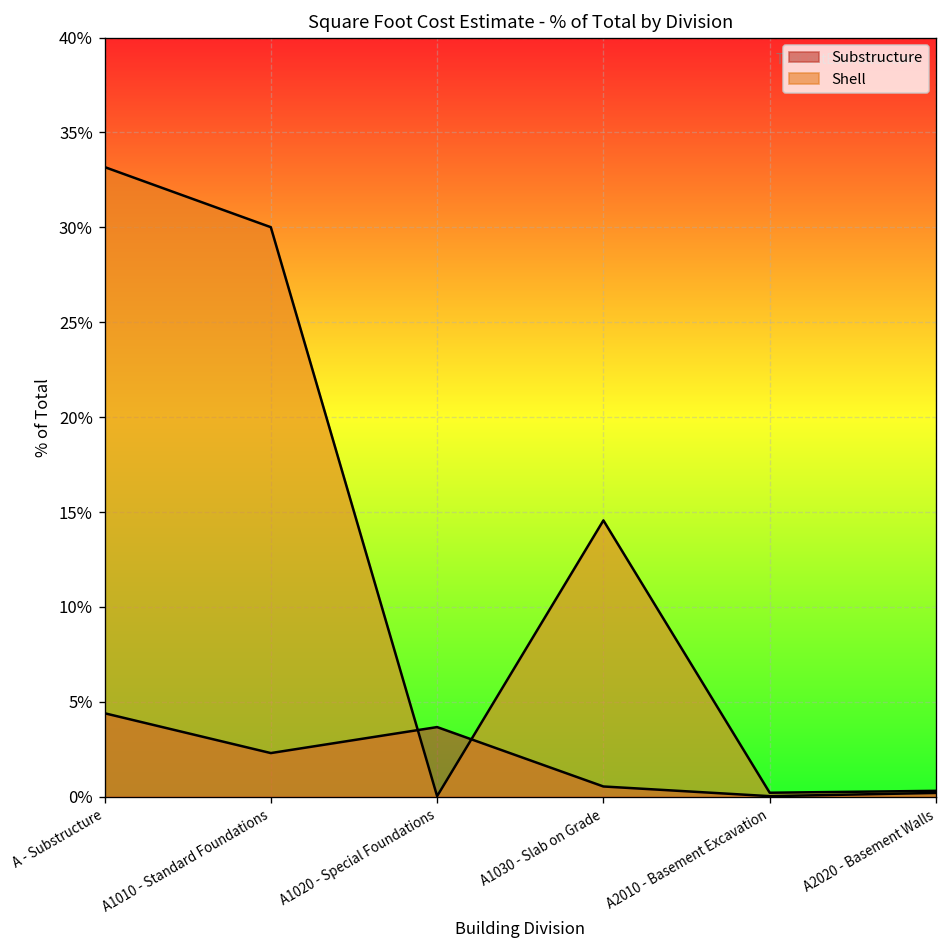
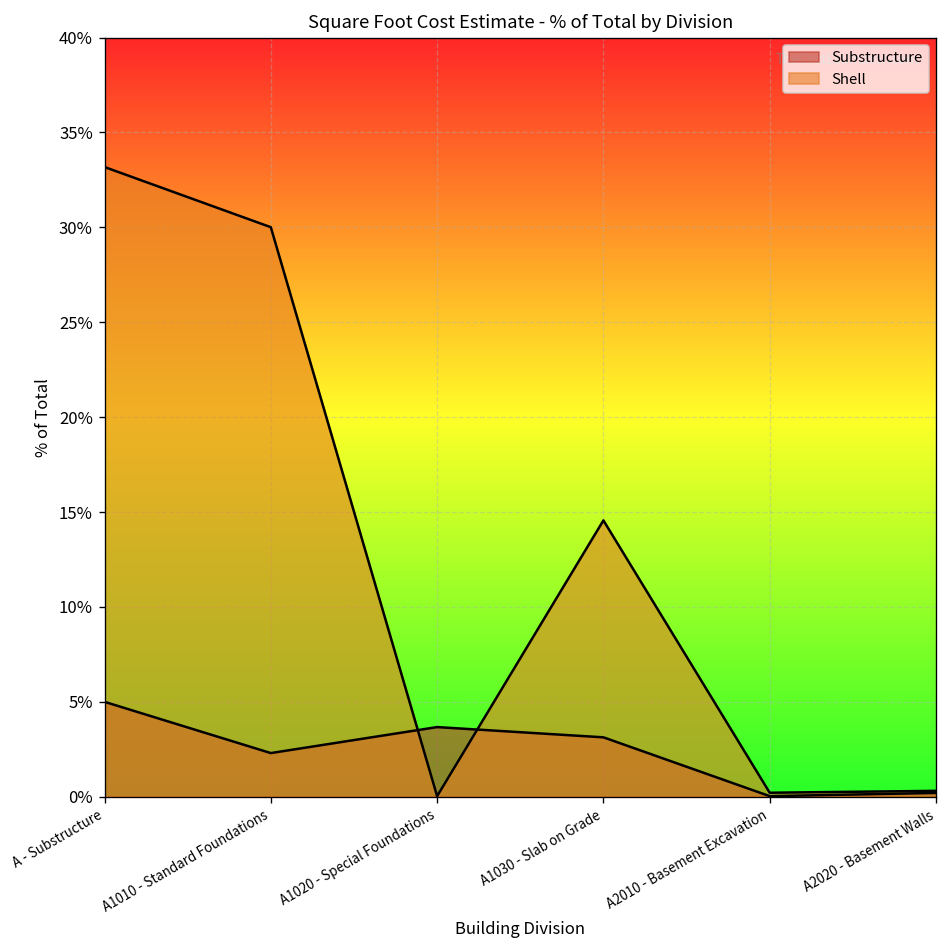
Substructure, A - Substructure: 4.4% -> 5.0%
Substructure, A1030 - Slab on Grade: 0.5% -> 3.1%
